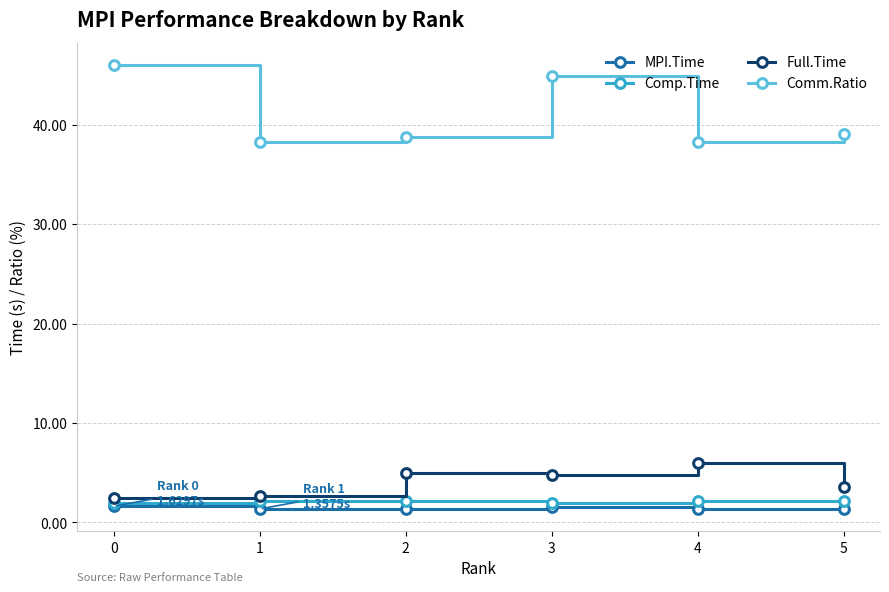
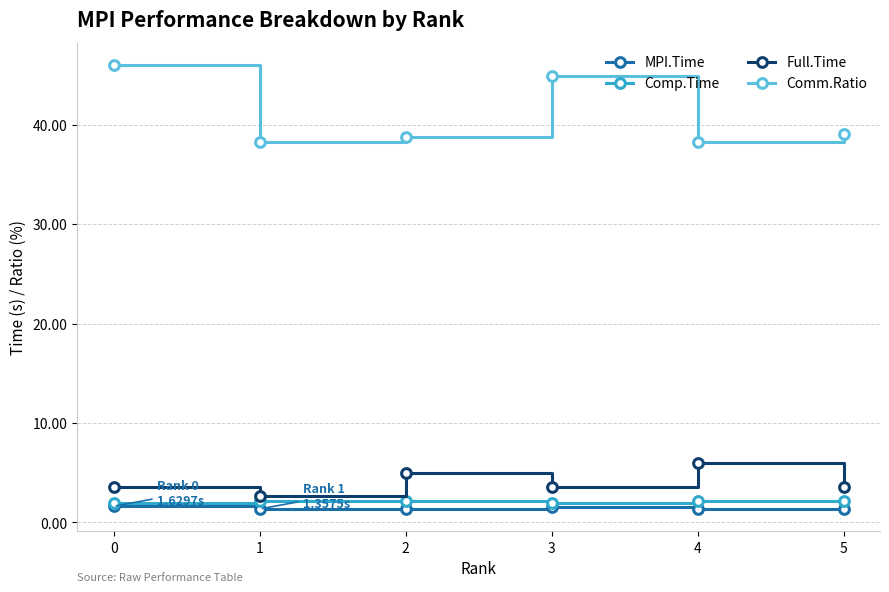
Full.Time, 0: 3 -> 4
Full.Time, 3: 5 -> 4
